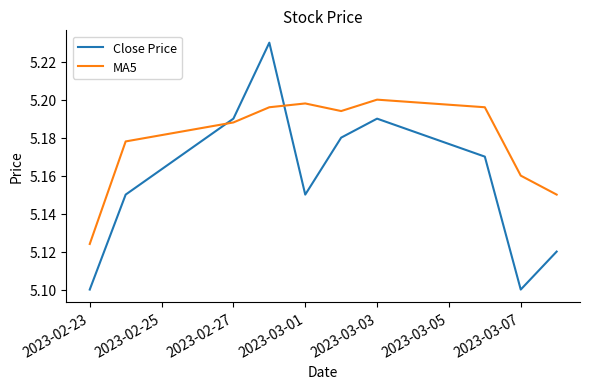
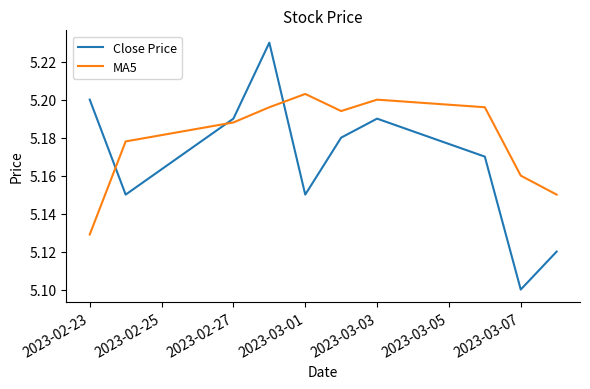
Close Price, 2023-02-23: 5.1 -> 5.2
MA5, 2023-02-23: 5.124 -> 5.129
MA5, 2023-03-01: 5.198 -> 5.203
